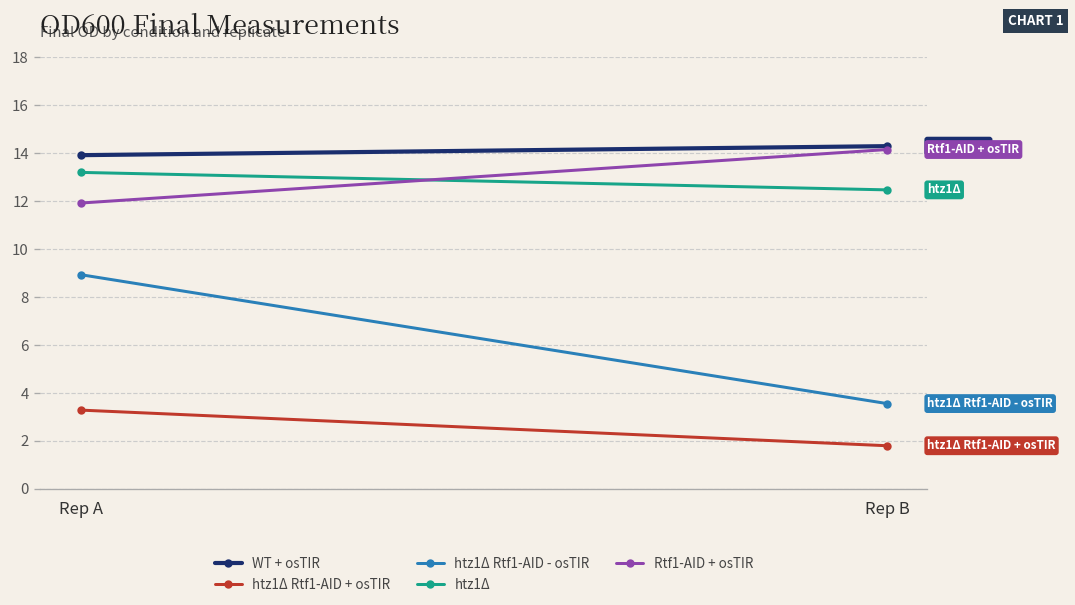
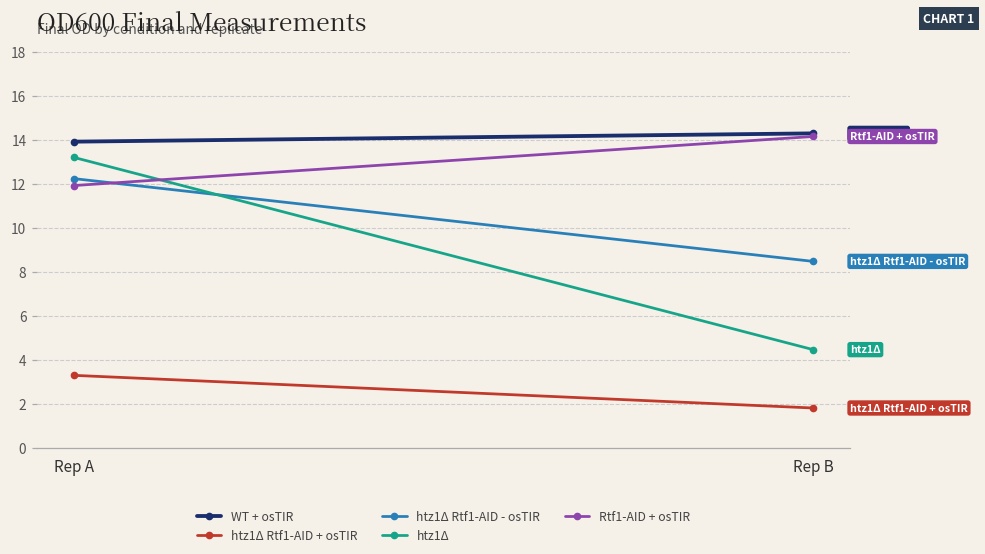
htz1Δ Rtf1-AID - osTIR, Rep A: 8.9 -> 12.2
htz1Δ Rtf1-AID - osTIR, Rep B: 3.6 -> 8.5
htz1Δ, Rep B: 12.5 -> 4.5
